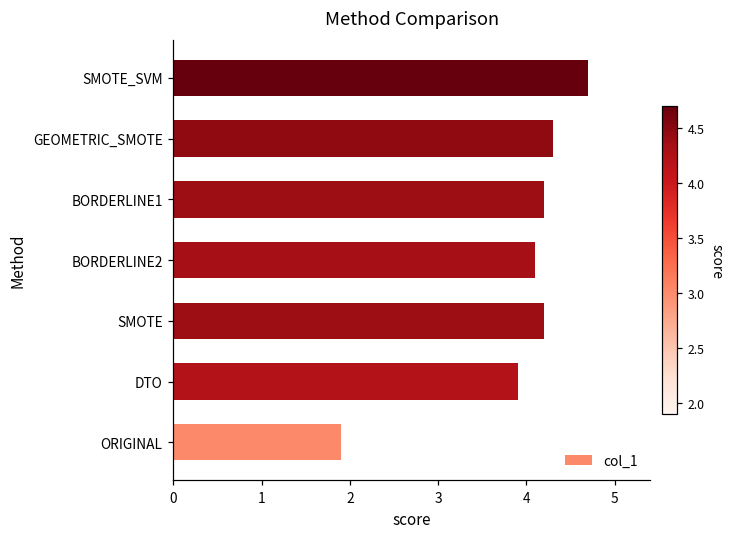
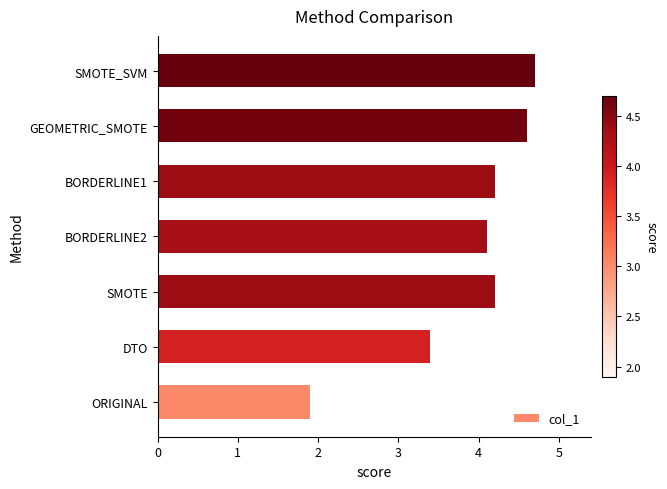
GEOMETRIC_SMOTE: 4.3 -> 4.6
DTO: 3.9 -> 3.4
